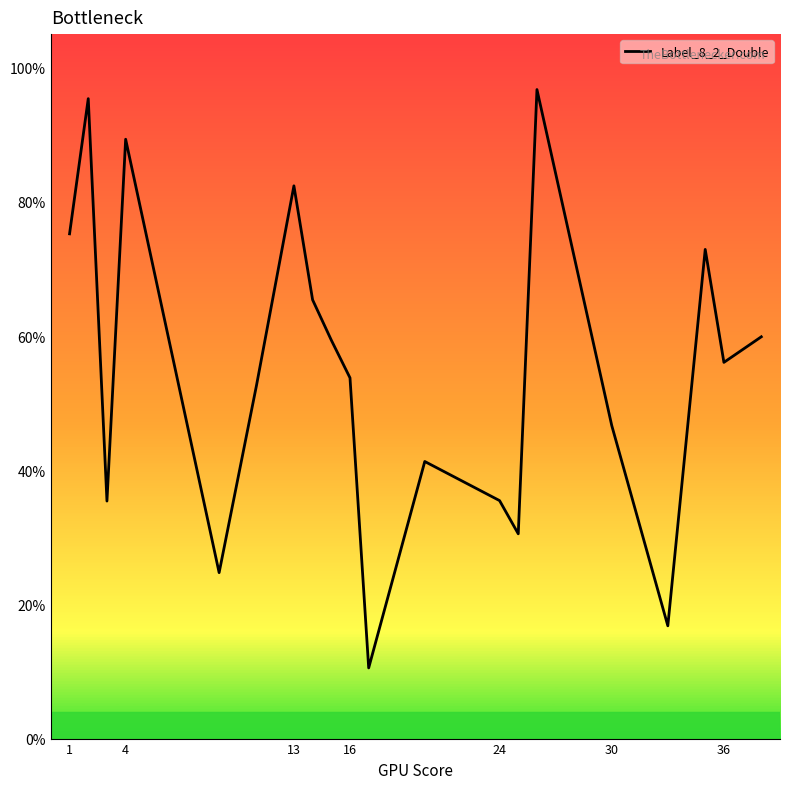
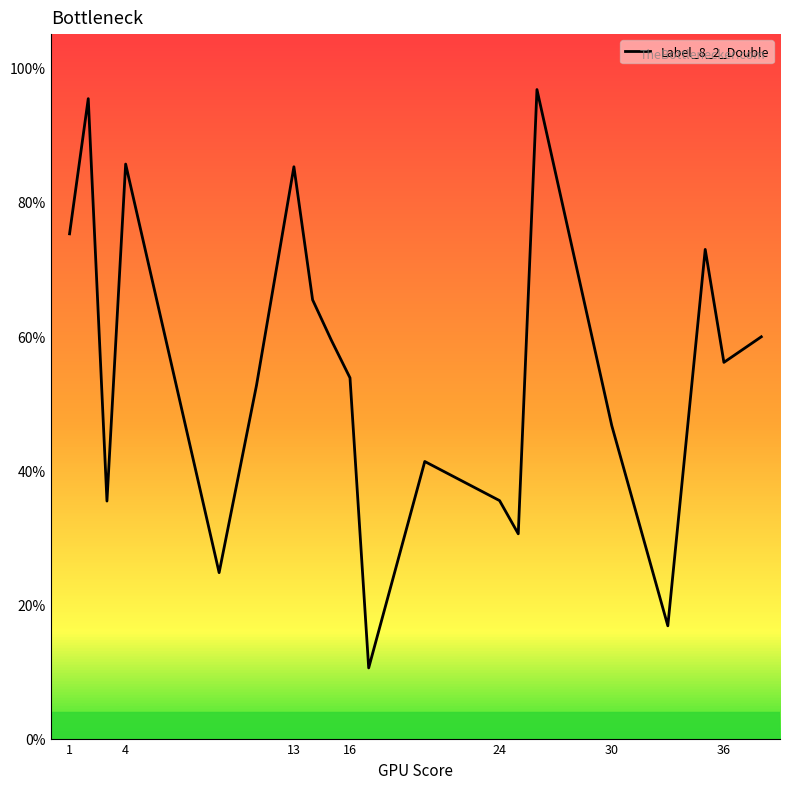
4: 89% -> 86%
13: 82% -> 85%
